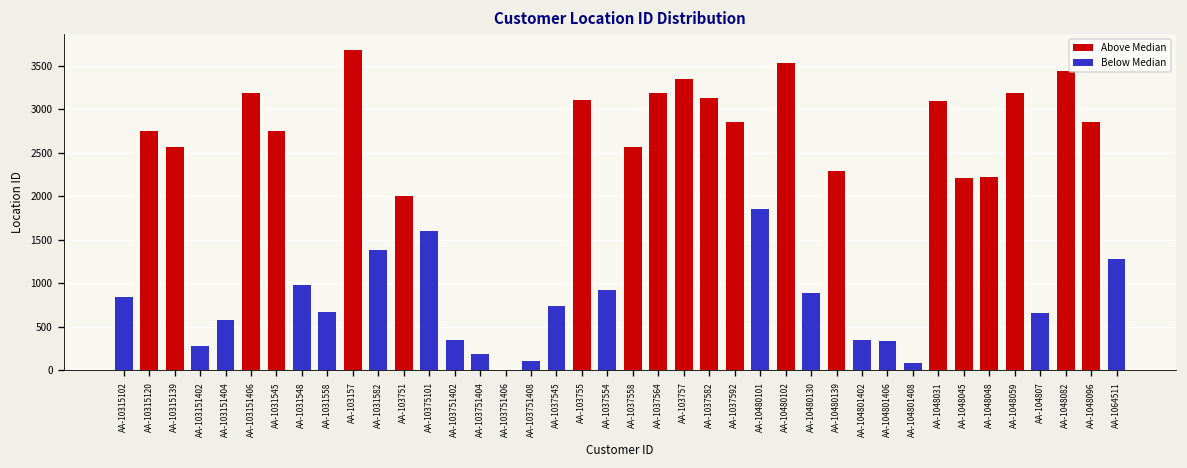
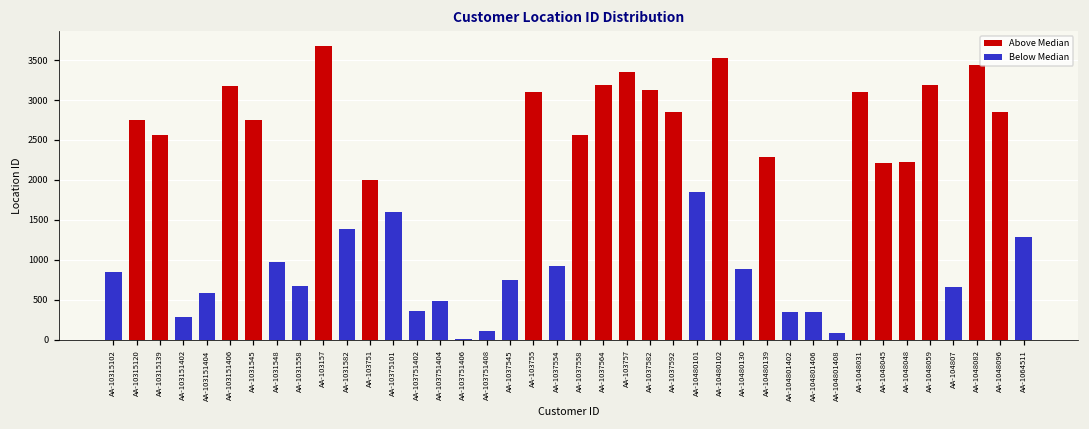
AA-103751404: 200 -> 500
